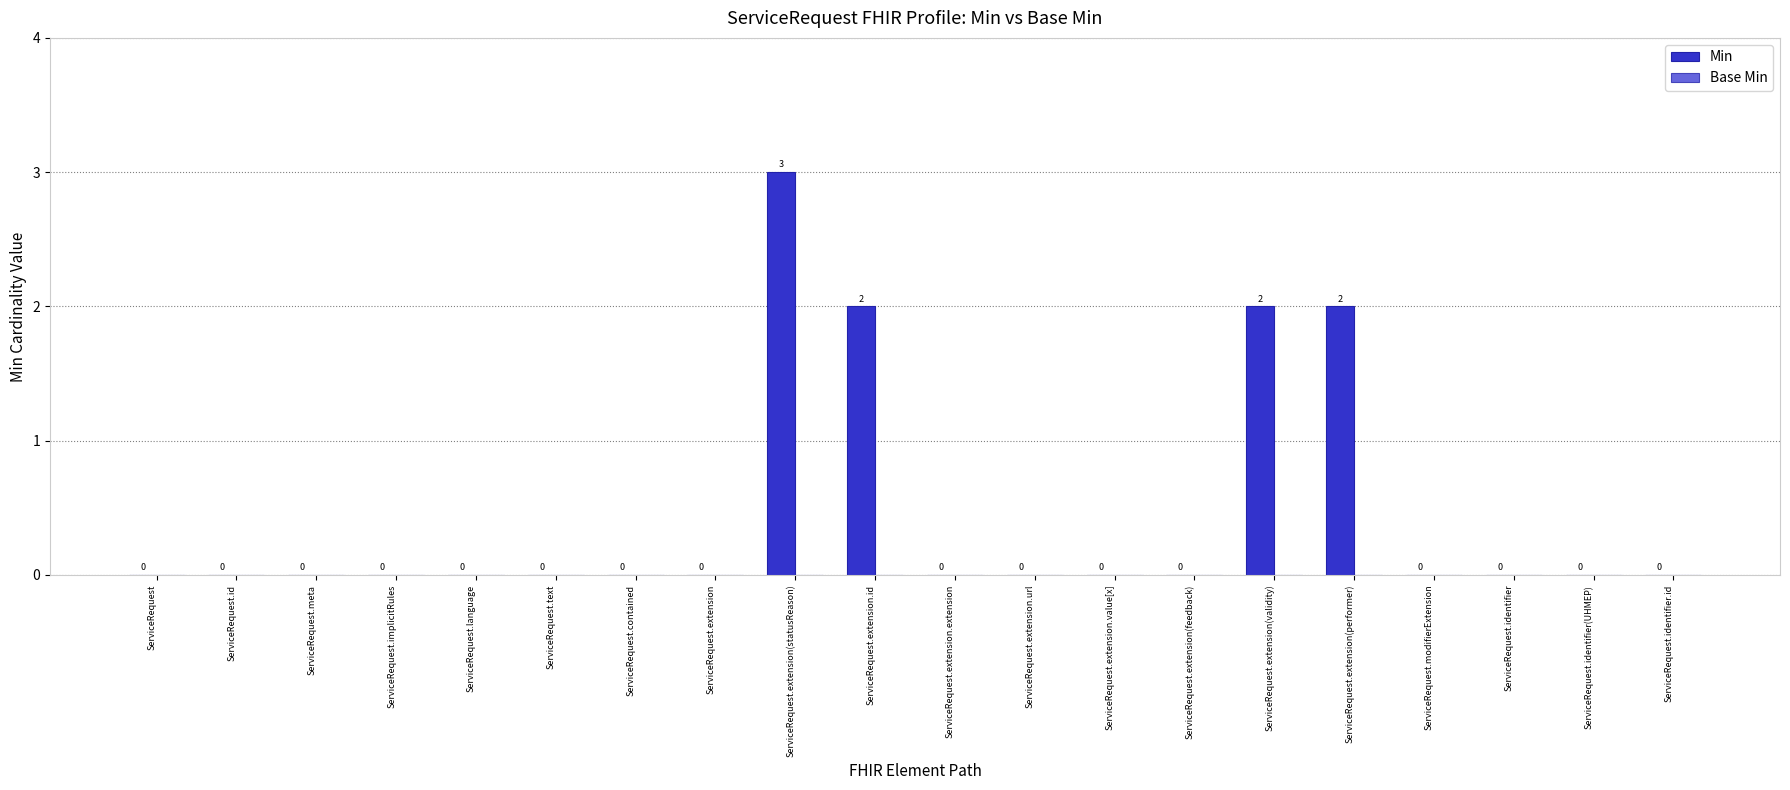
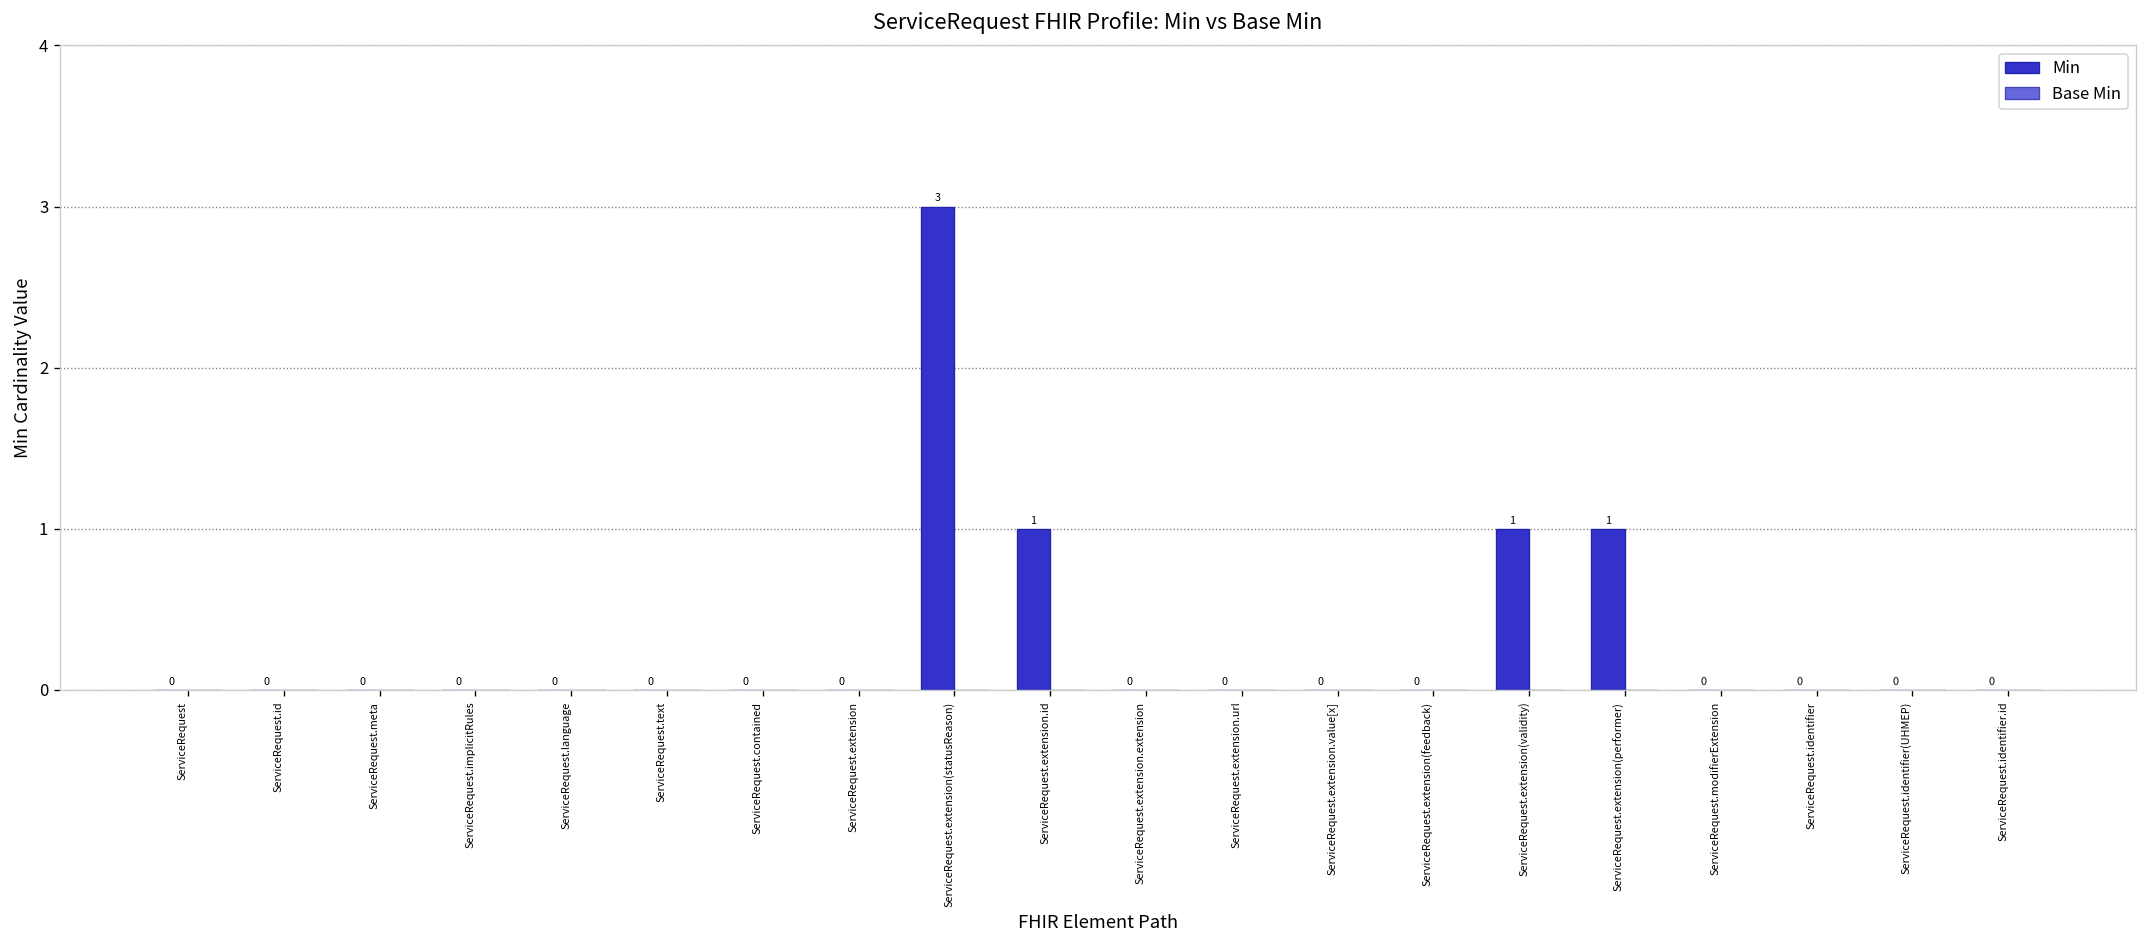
Min, ServiceRequest.extension.id: 2 -> 1
Min, ServiceRequest.extension(validity): 2 -> 1
Min, ServiceRequest.extension(performer): 2 -> 1
